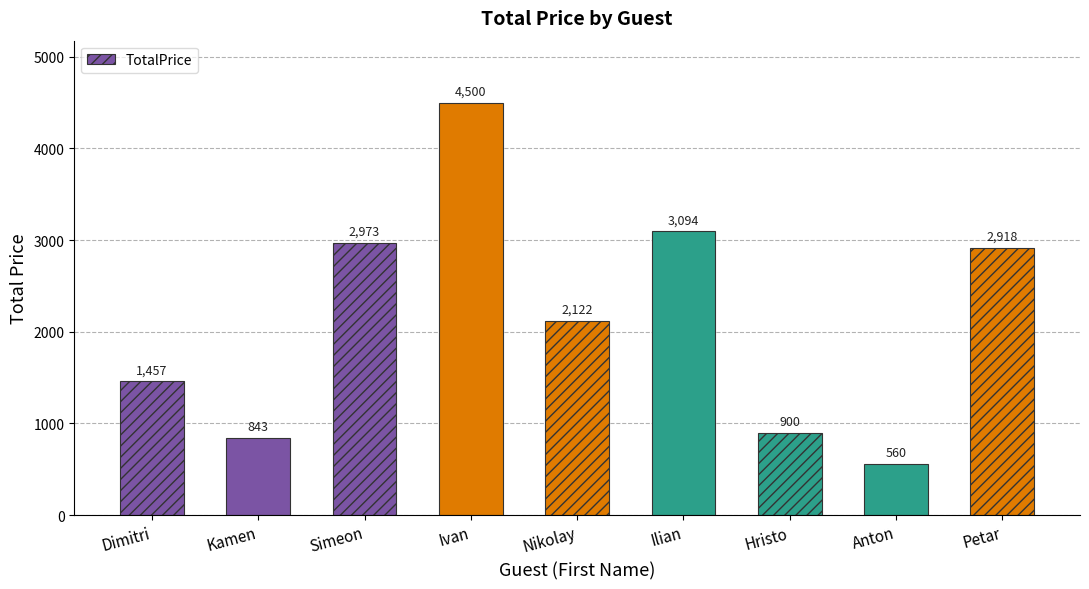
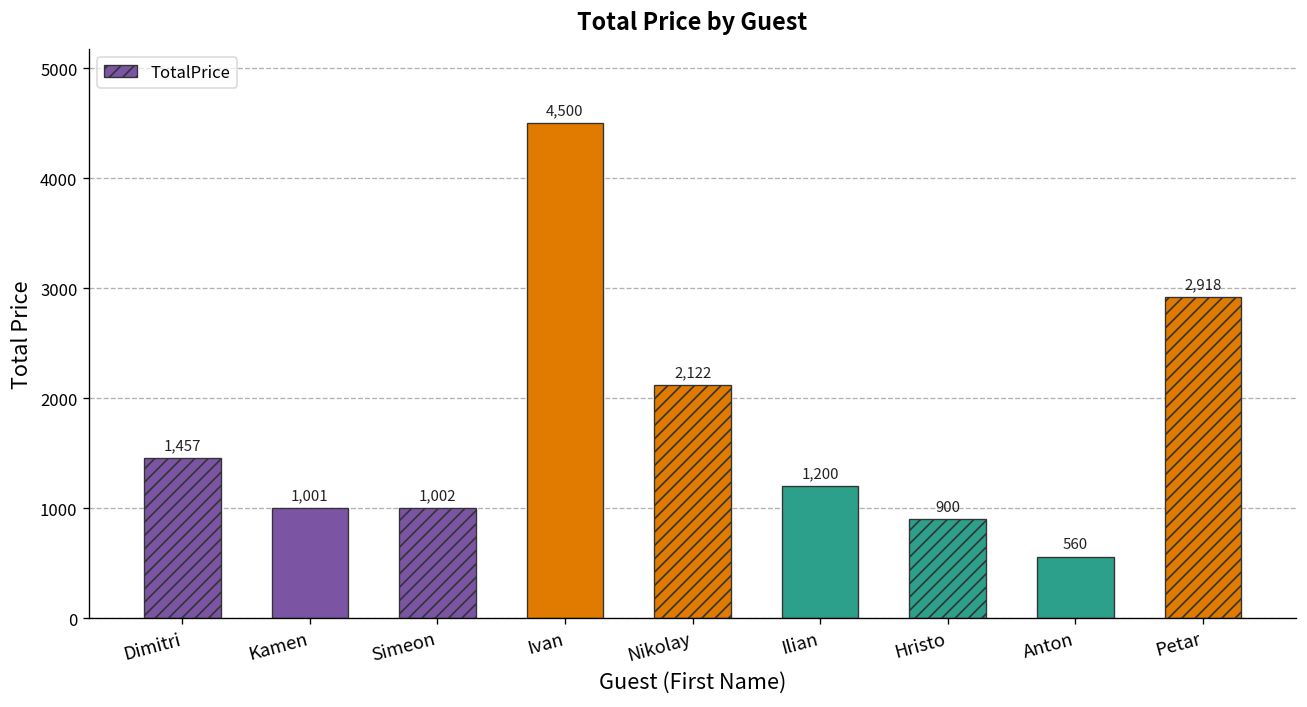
Kamen: 843 -> 1,001
Simeon: 2,973 -> 1,002
Ilian: 3,094 -> 1,200
